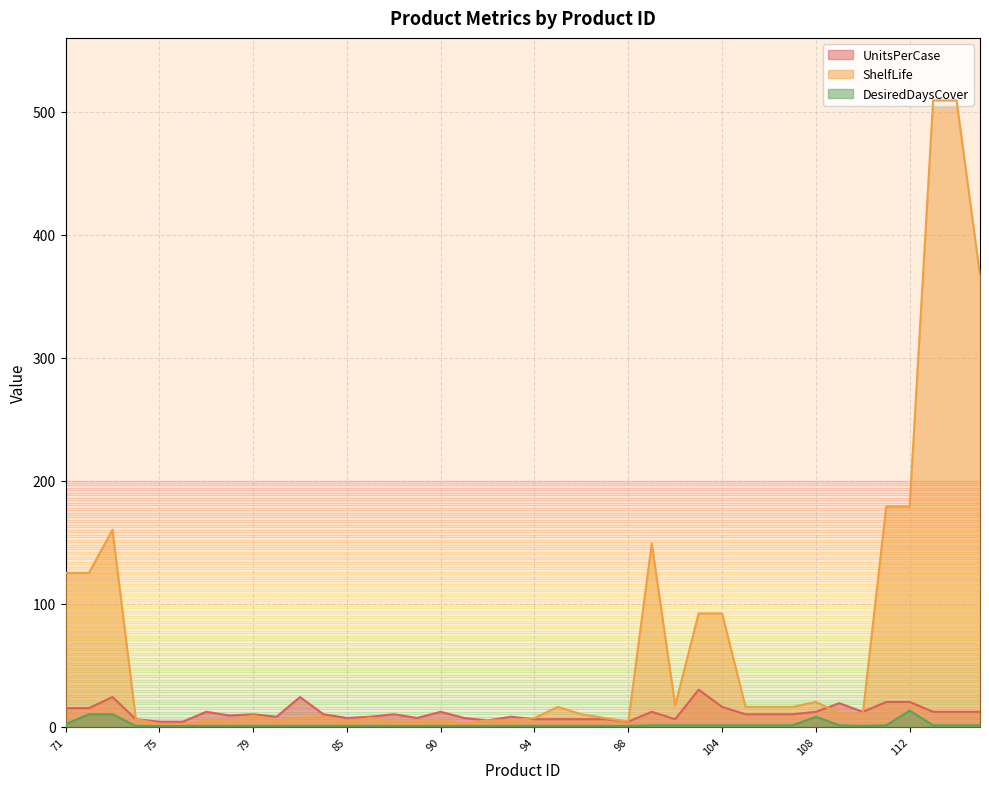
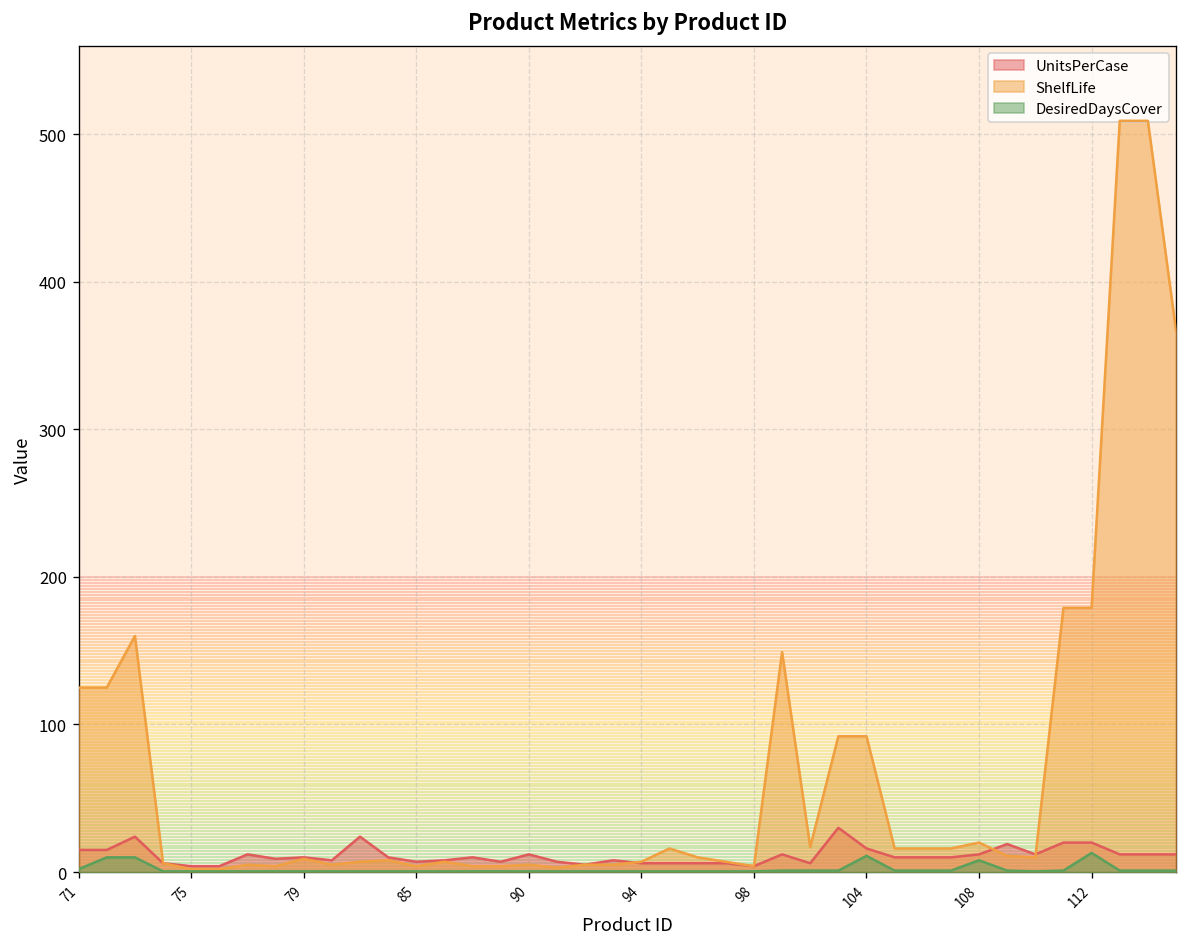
DesiredDaysCover, 104: 1 -> 11
